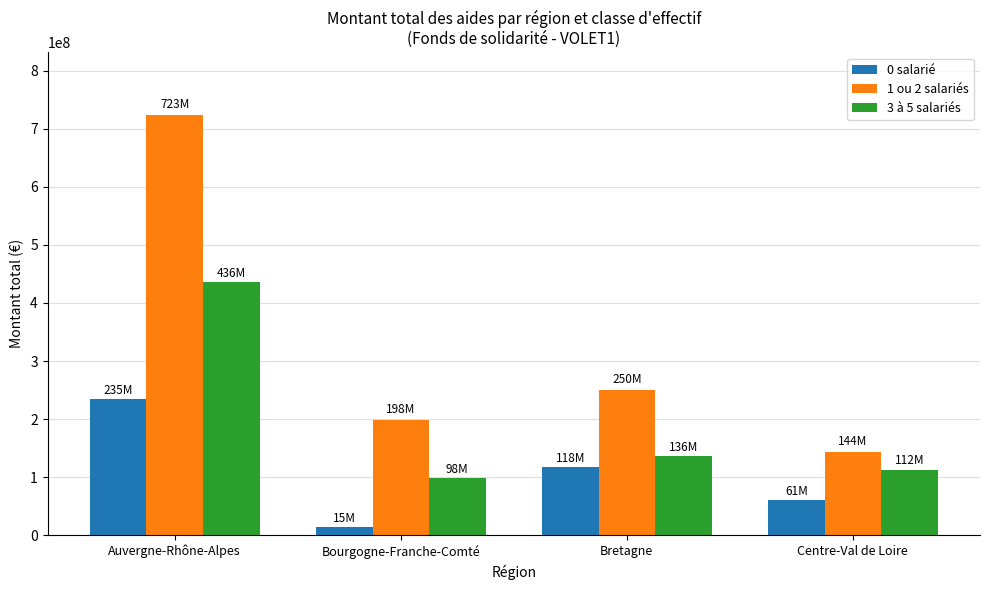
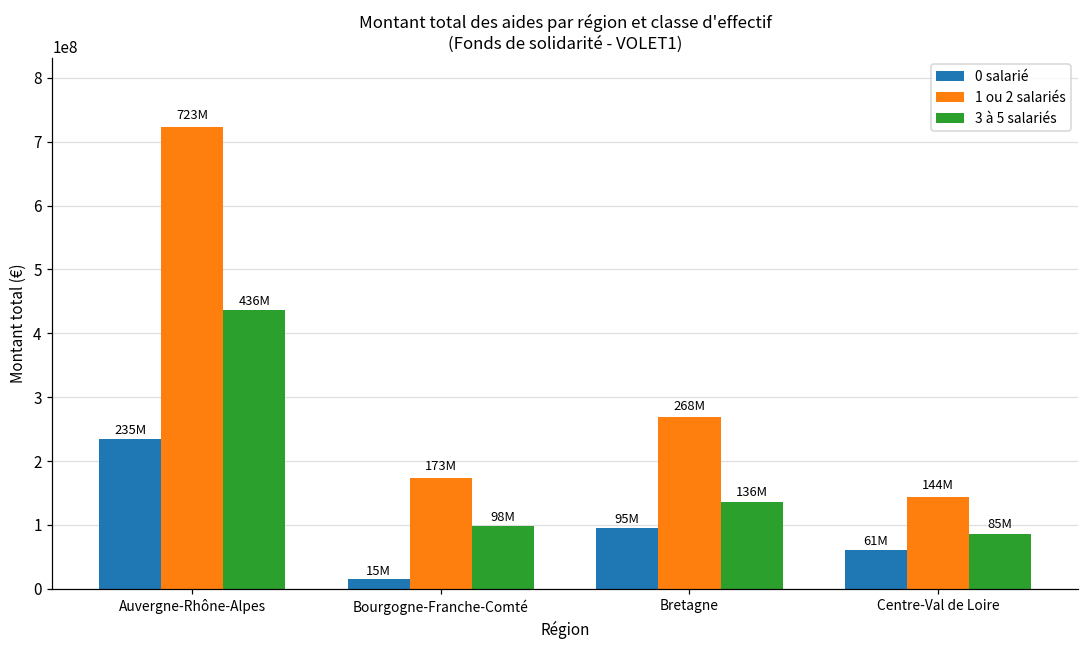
1 ou 2 salariés, Bourgogne-Franche-Comté: 198M -> 173M
0 salarié, Bretagne: 118M -> 95M
1 ou 2 salariés, Bretagne: 250M -> 268M
3 à 5 salariés, Centre-Val de Loire: 112M -> 85M
